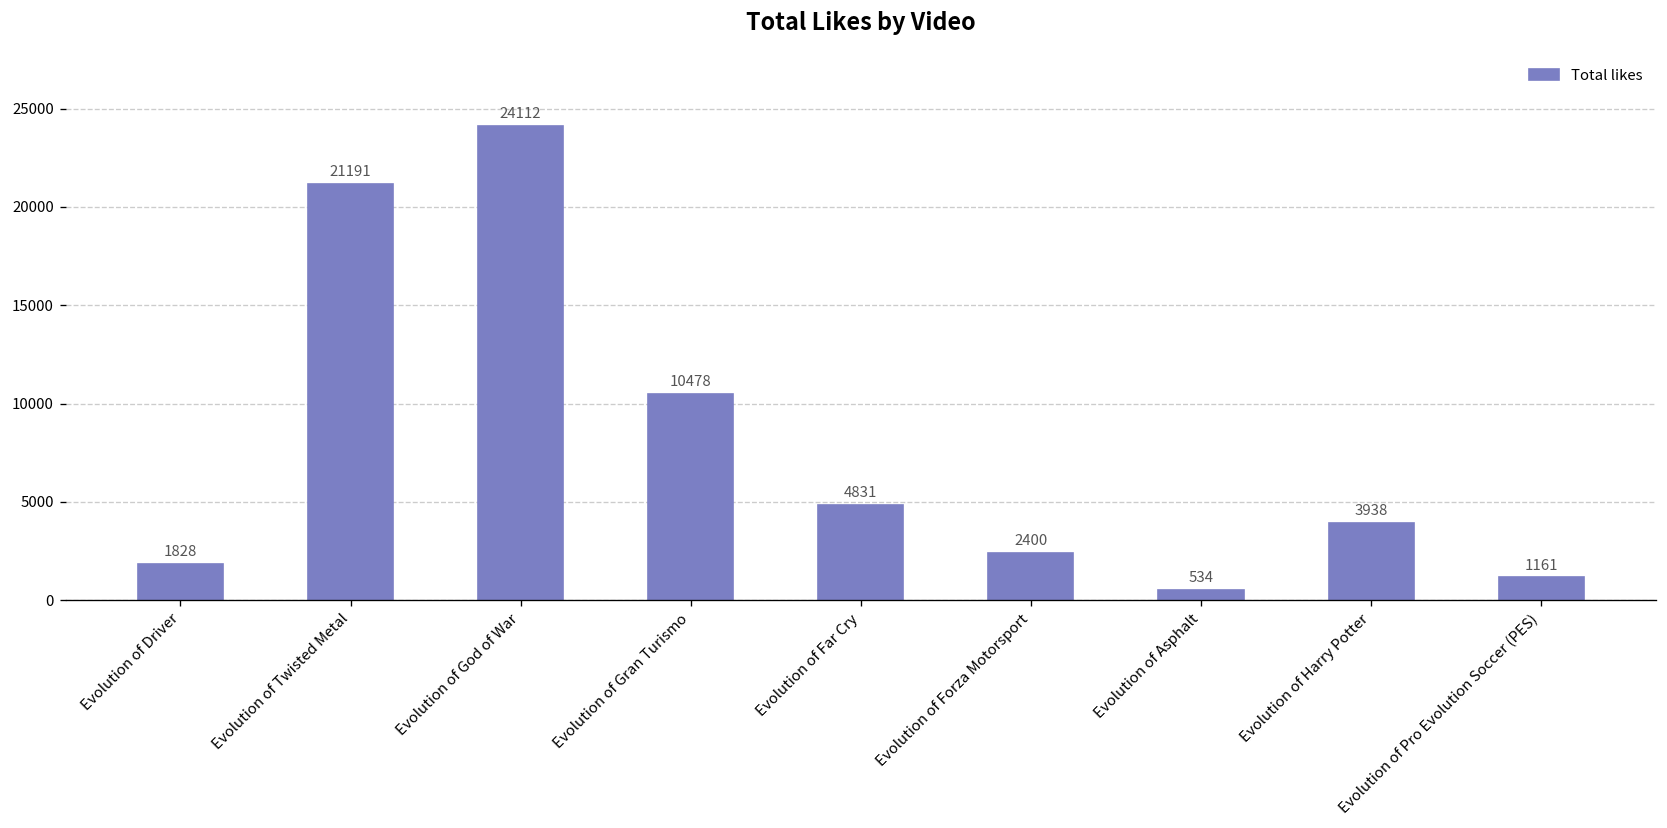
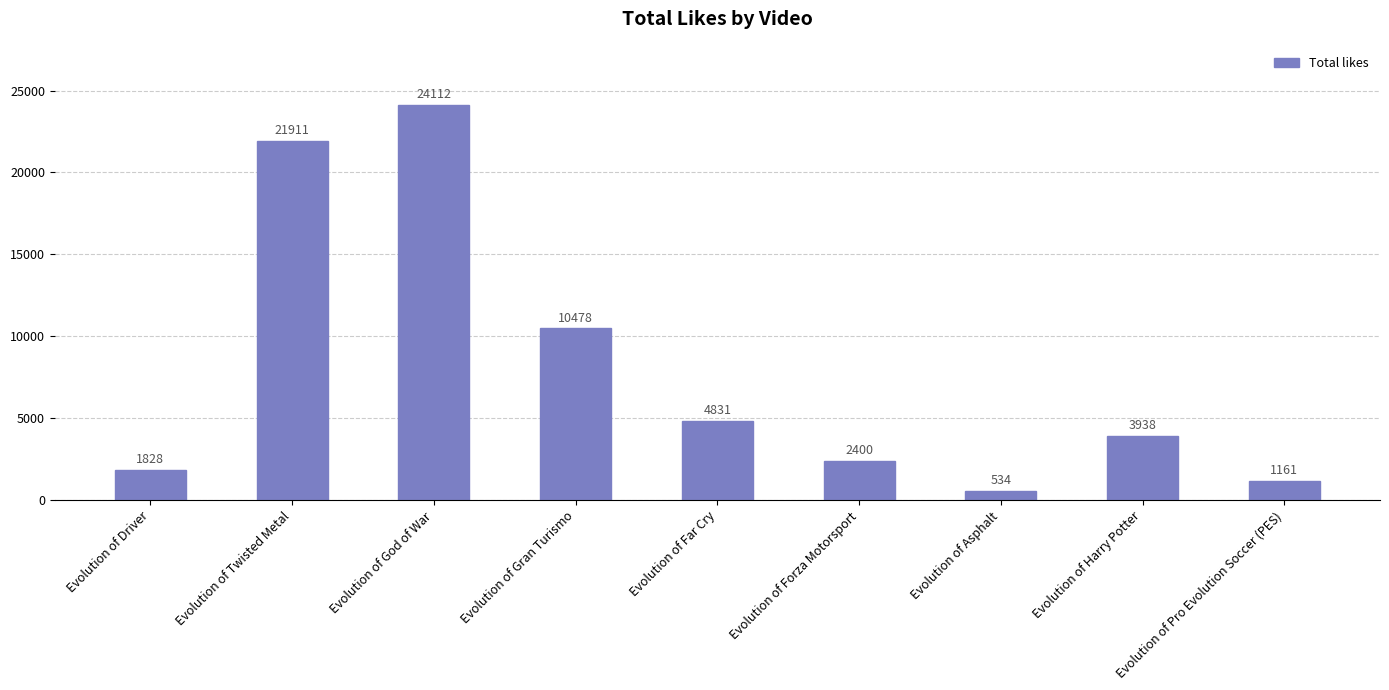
Evolution of Twisted Metal: 21191 -> 21911
